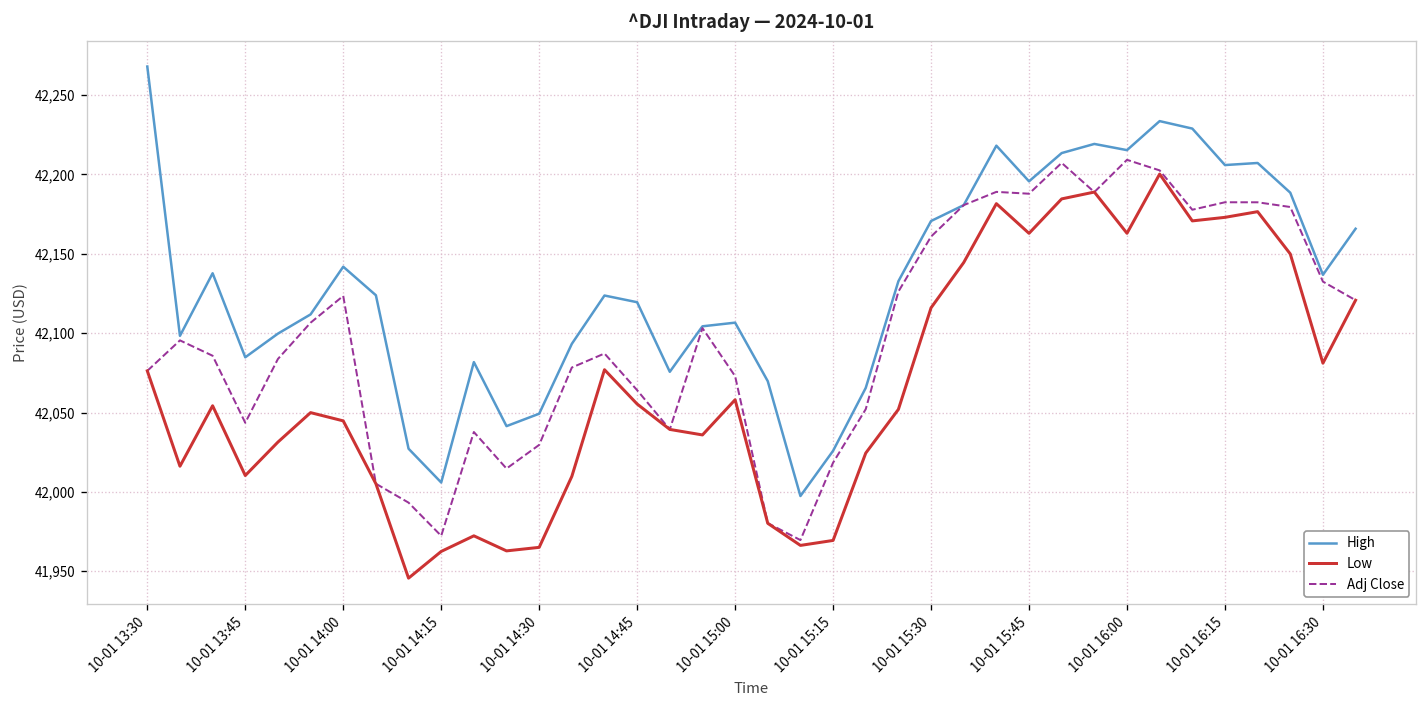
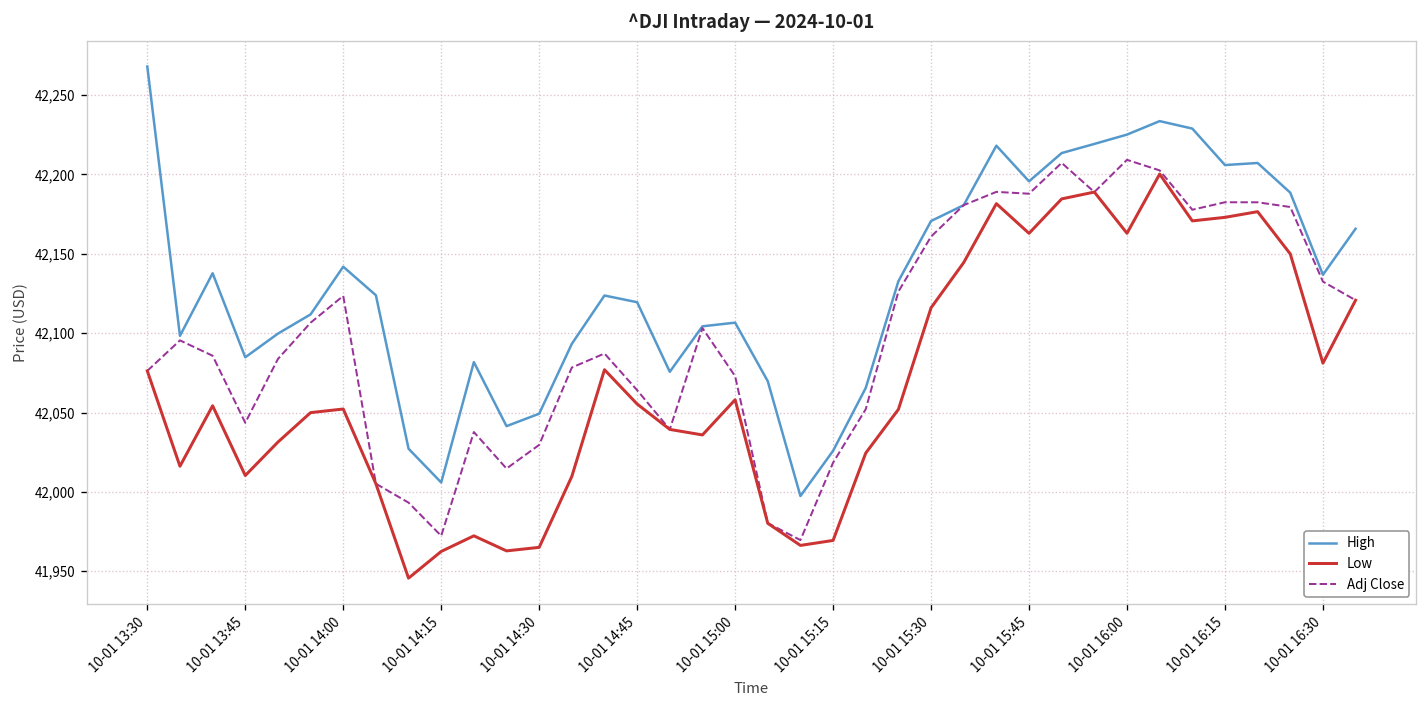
Low, 10-01 14:00: 42,045 -> 42,052
High, 10-01 16:00: 42,215 -> 42,225
